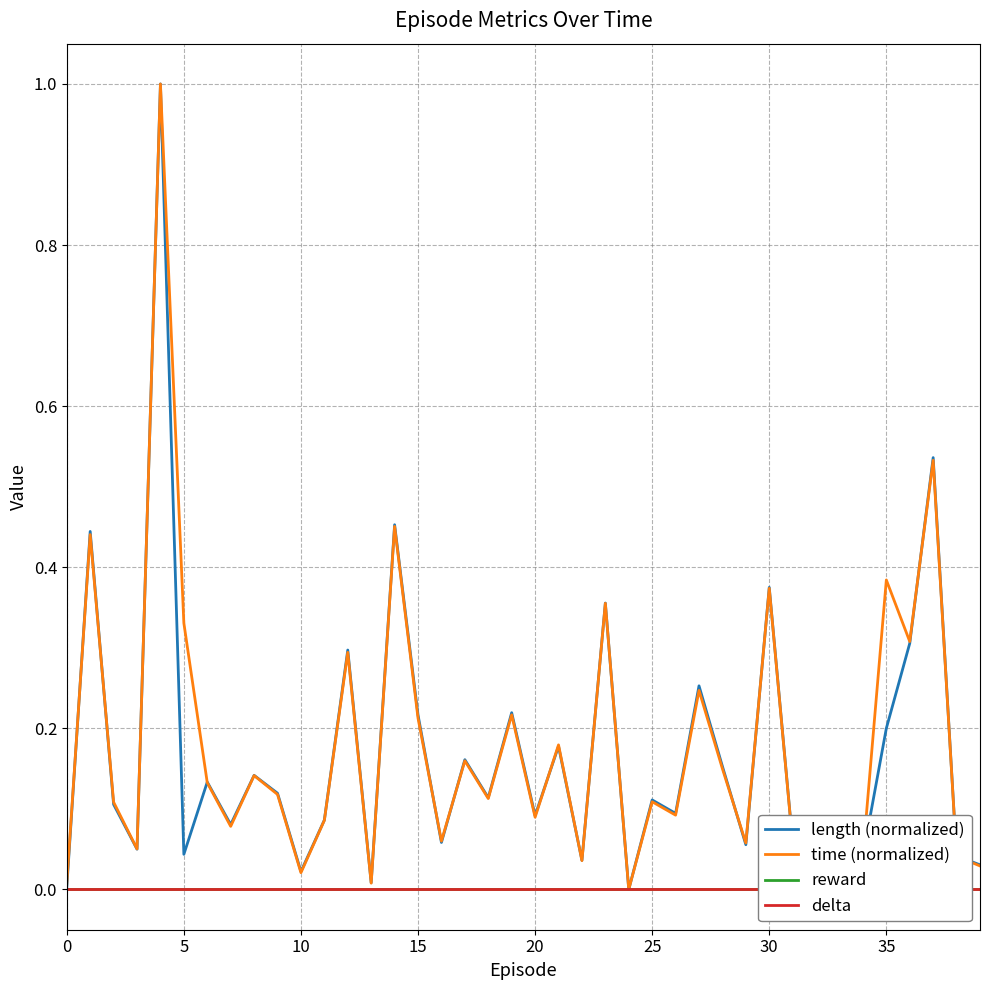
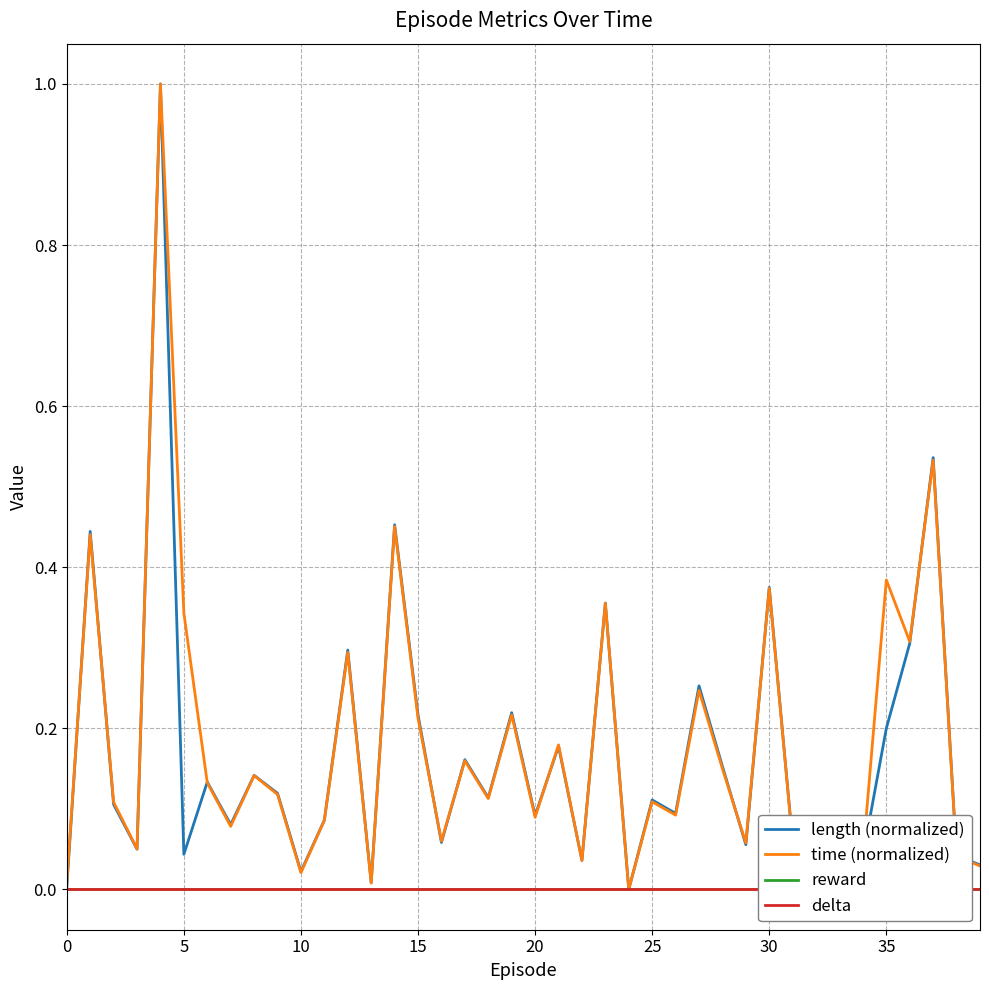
time (normalized), 5: 0.33 -> 0.34
